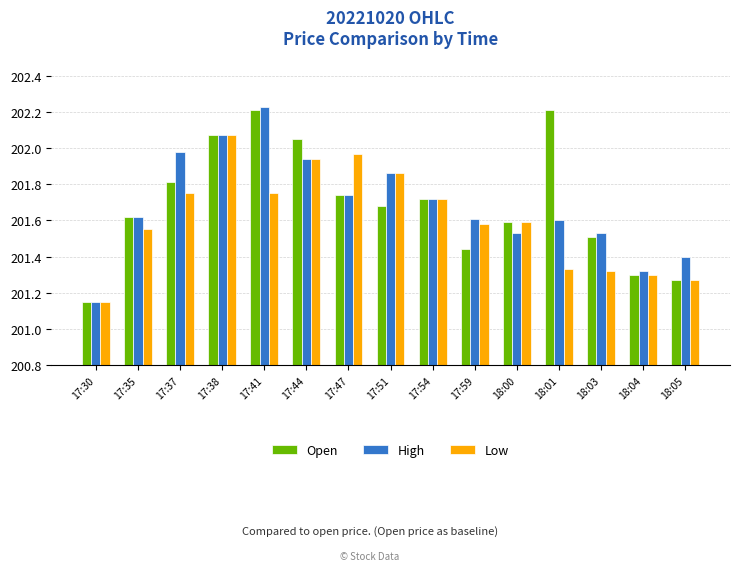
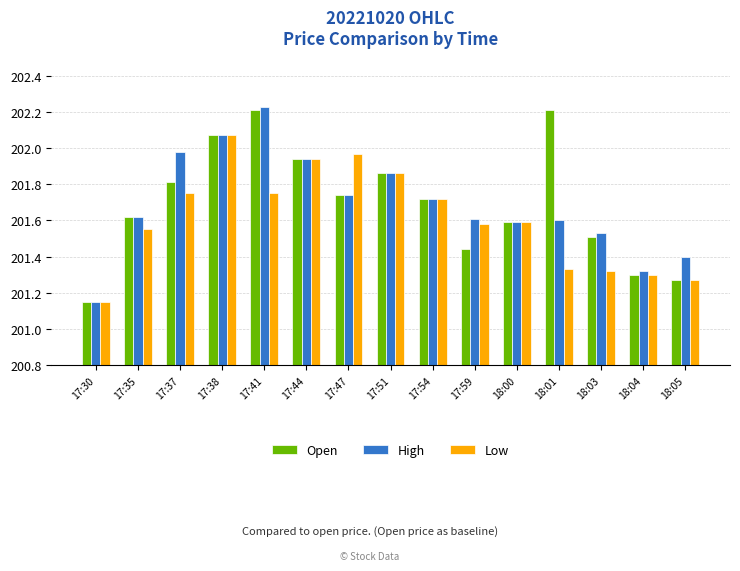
Open, 17:44: 202.05 -> 201.94
Open, 17:51: 201.68 -> 201.86
High, 18:00: 201.53 -> 201.59
